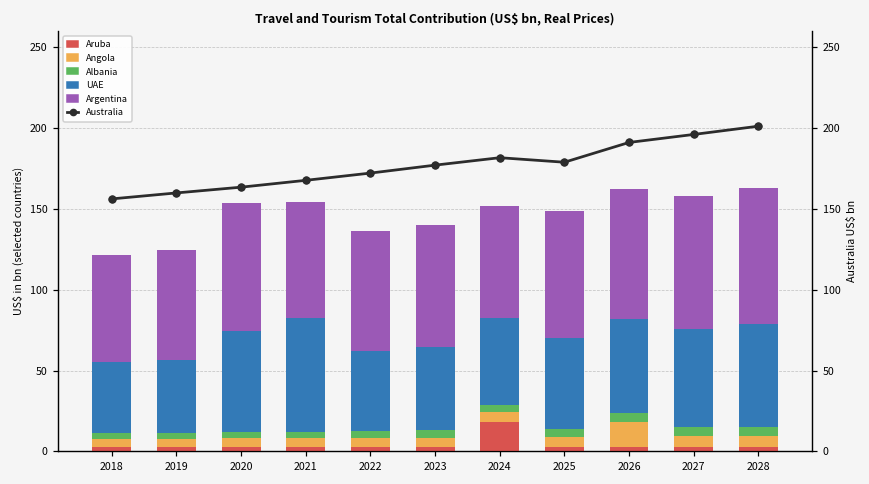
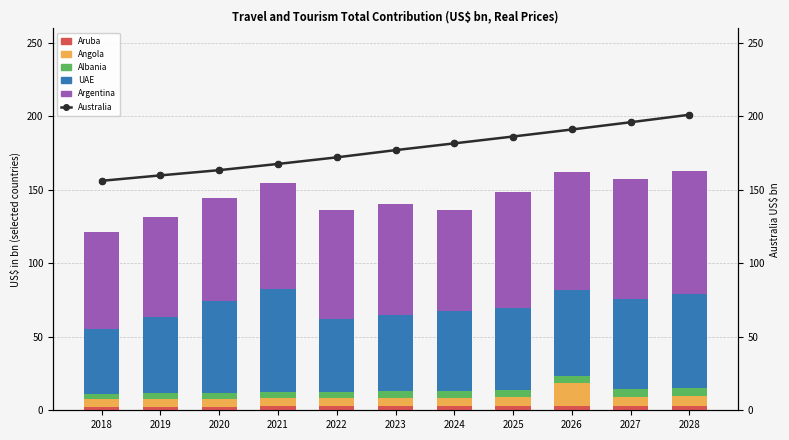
UAE, 2019: 45 -> 52
Argentina, 2020: 79 -> 70
Aruba, 2024: 18 -> 3
Australia, 2025: 179 -> 186
